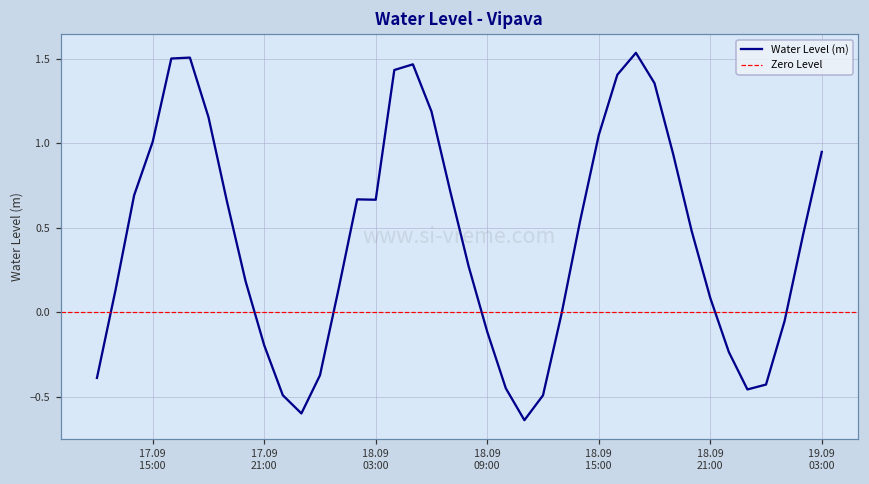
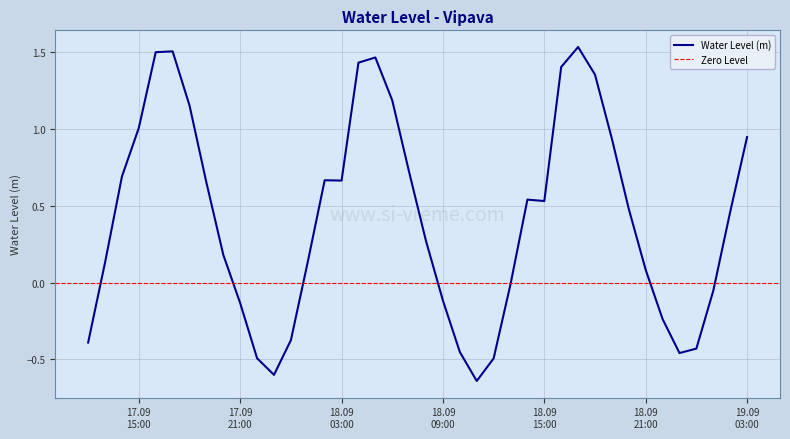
17.09 21:00: -0.20 -> -0.13
18.09 15:00: 1.05 -> 0.53
